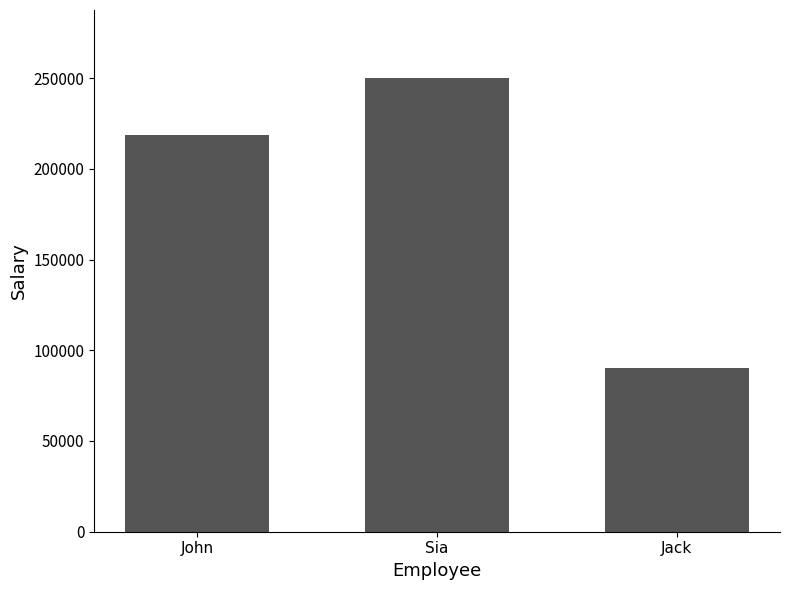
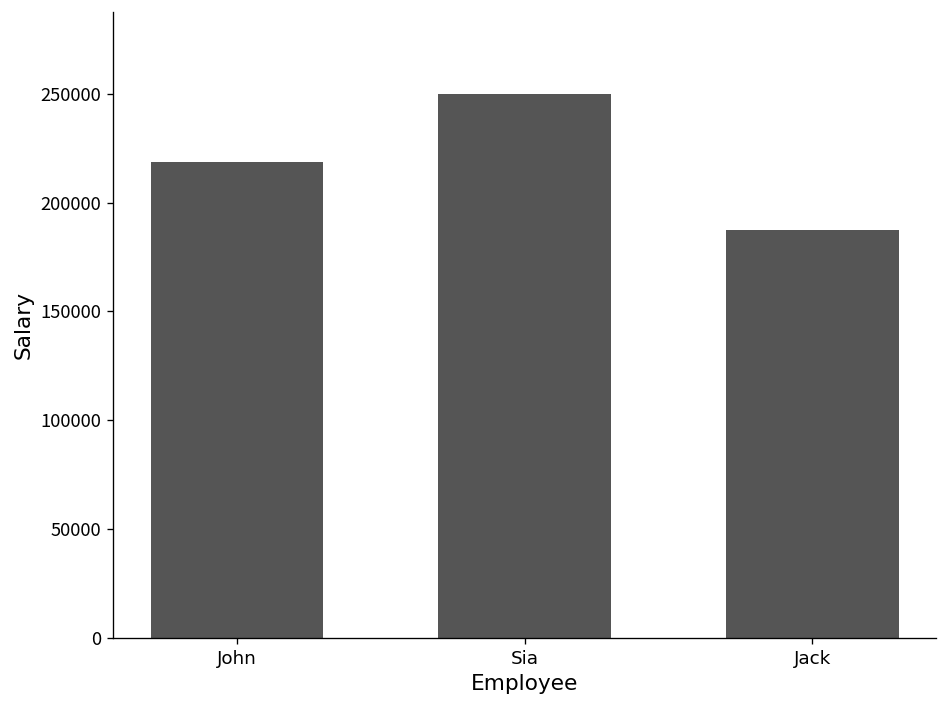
Jack: 90000 -> 187000
